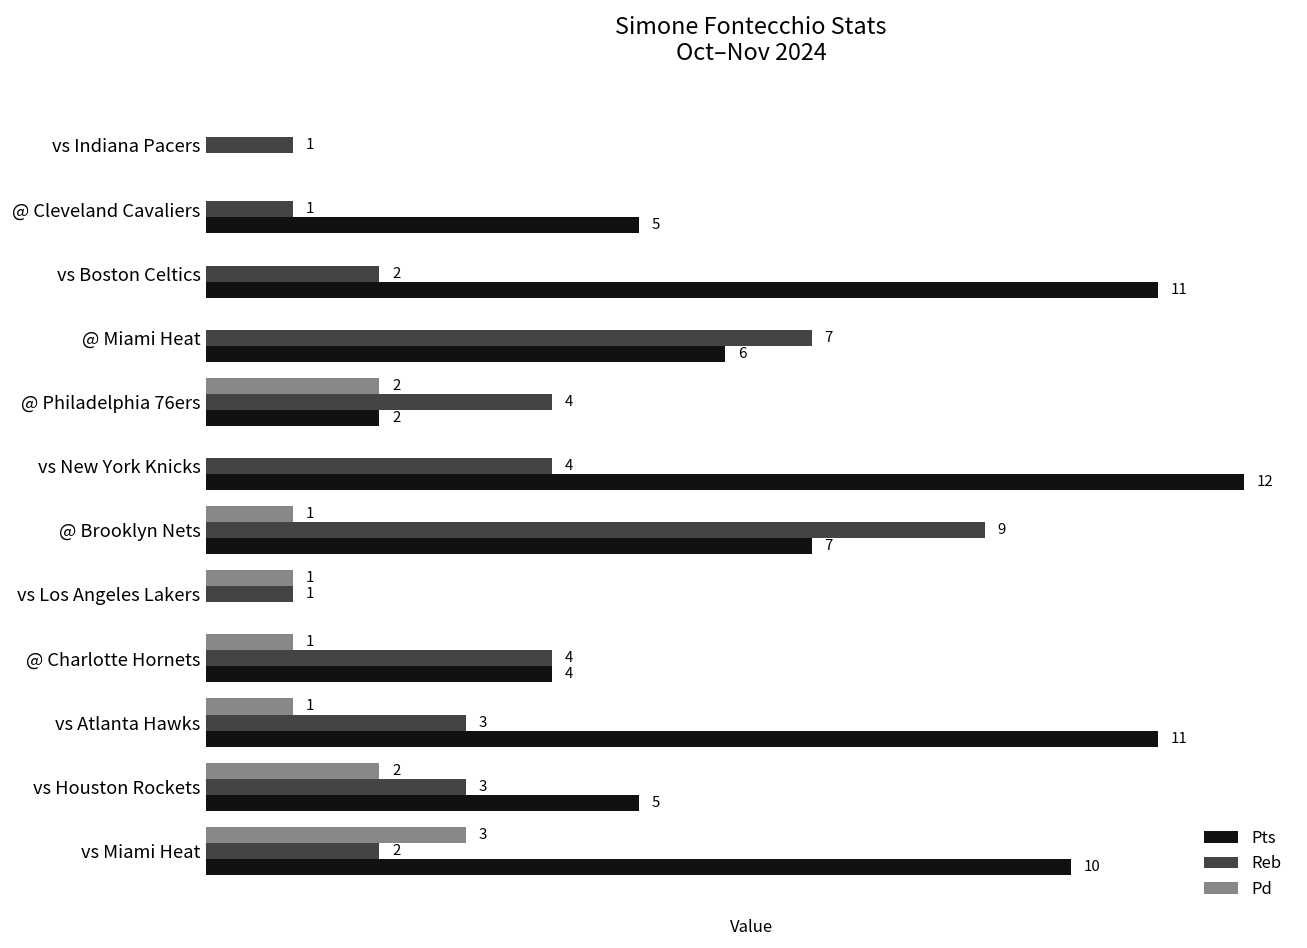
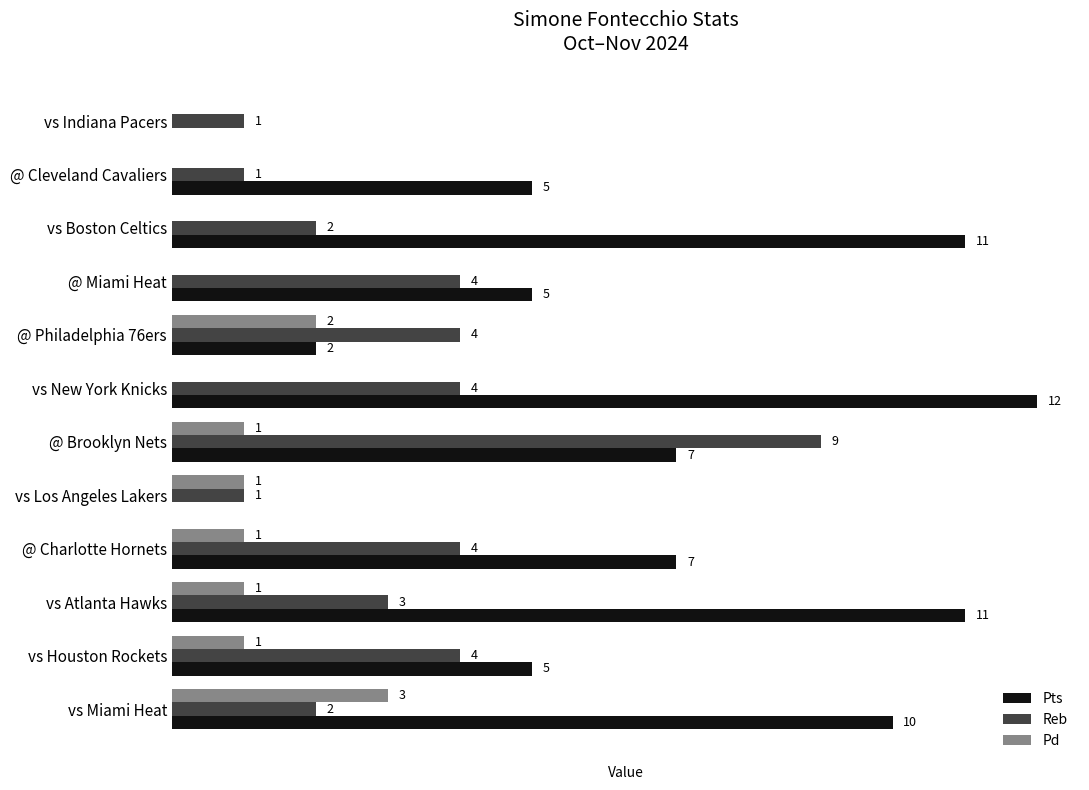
Reb, @ Miami Heat: 7 -> 4
Pts, @ Miami Heat: 6 -> 5
Pts, @ Charlotte Hornets: 4 -> 7
Pd, vs Houston Rockets: 2 -> 1
Reb, vs Houston Rockets: 3 -> 4
